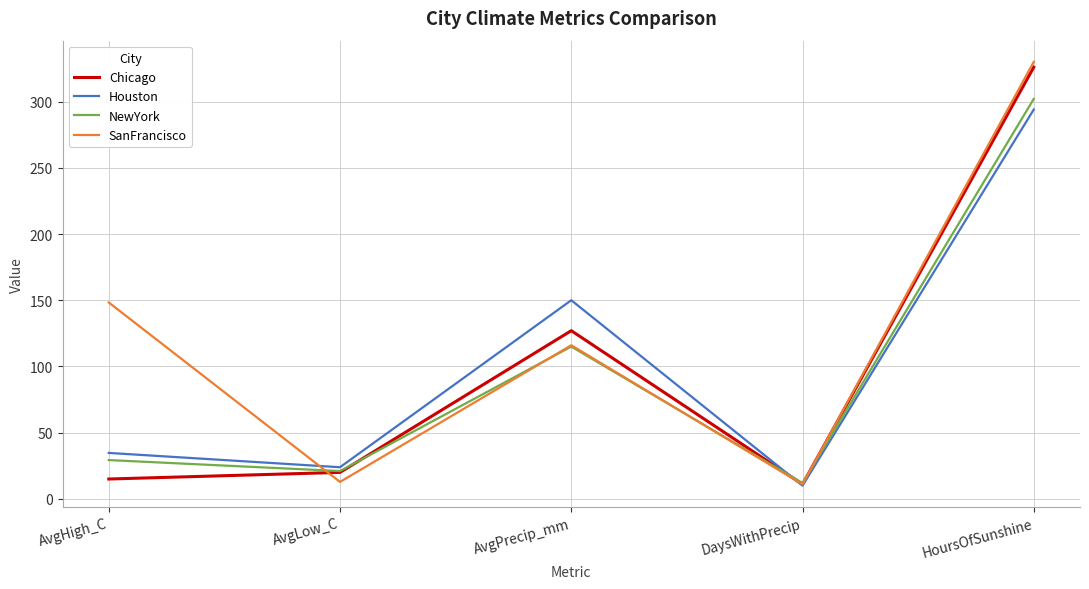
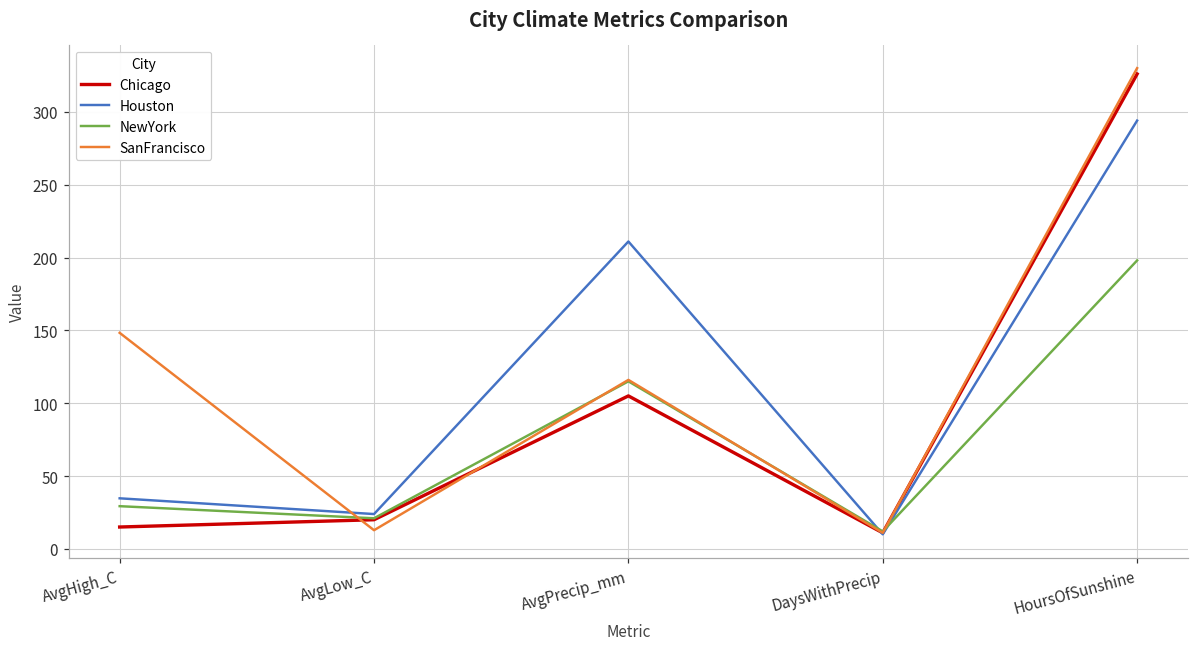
Chicago, AvgPrecip_mm: 127 -> 105
Houston, AvgPrecip_mm: 150 -> 211
NewYork, HoursOfSunshine: 302 -> 198
